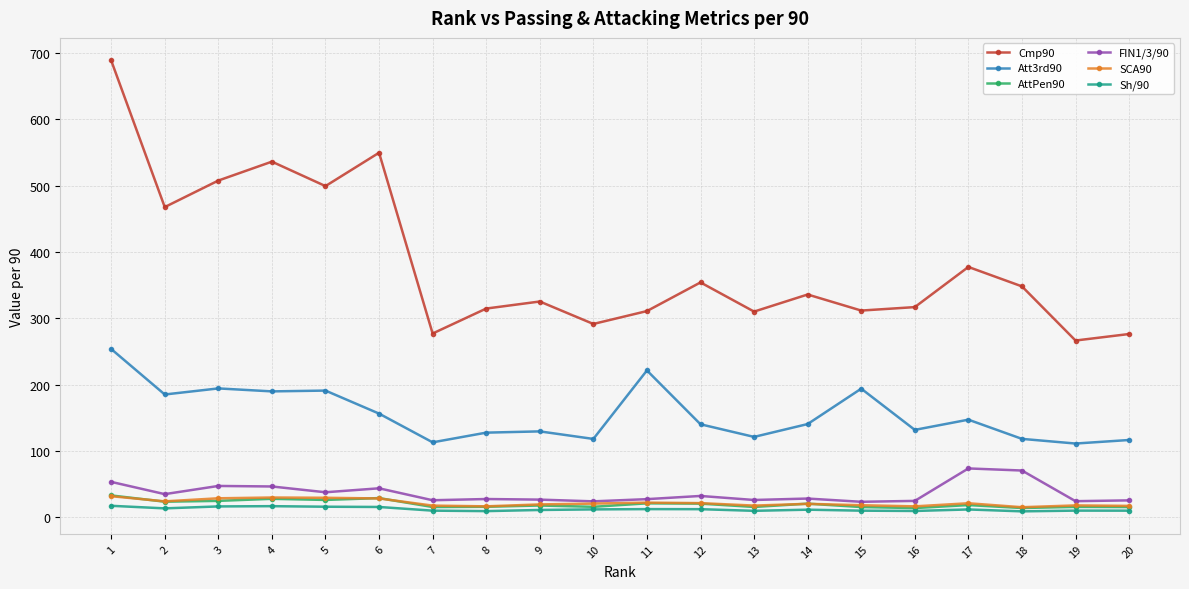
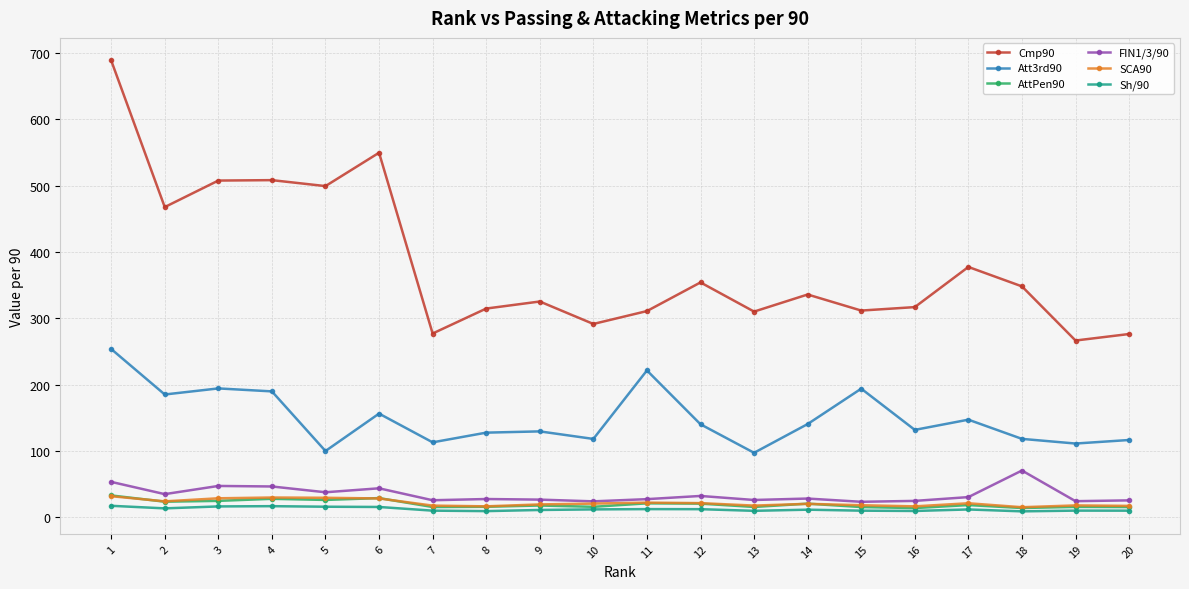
Cmp90, 4: 540 -> 510
Att3rd90, 5: 190 -> 100
Att3rd90, 13: 120 -> 100
FIN1/3/90, 17: 70 -> 30
